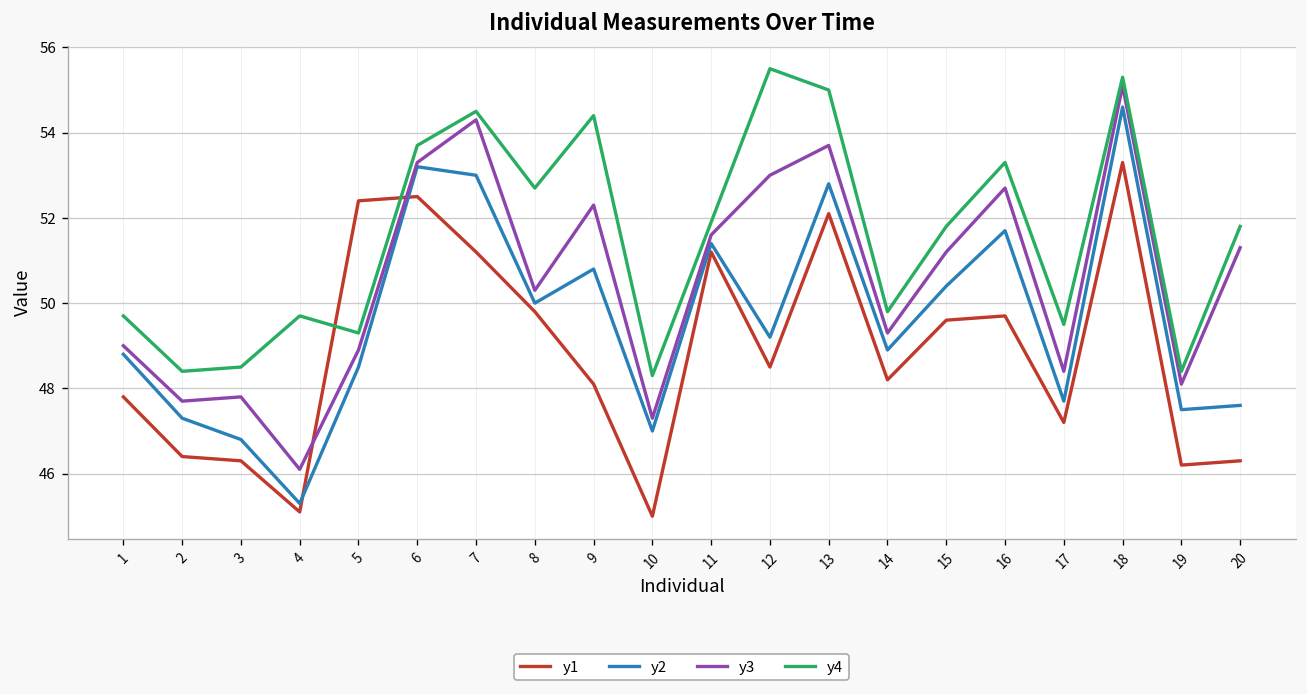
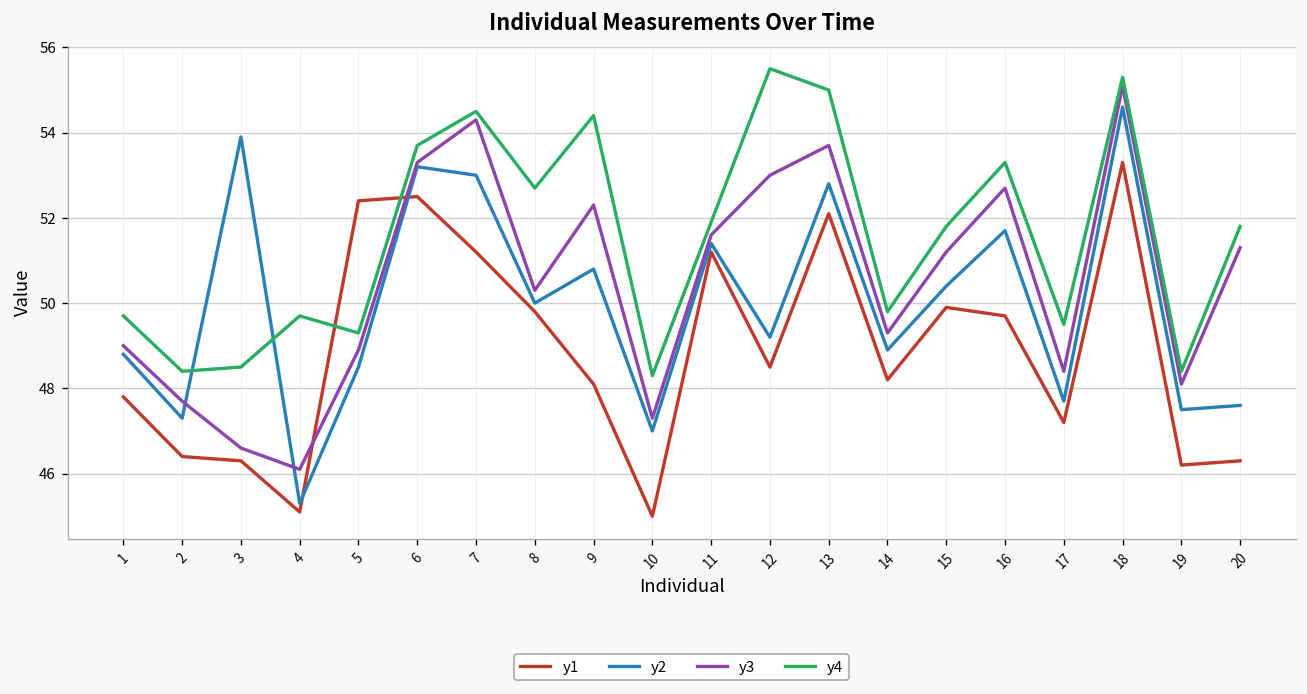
y2, 3: 46.8 -> 53.9
y3, 3: 47.8 -> 46.6
y1, 15: 49.6 -> 49.9
